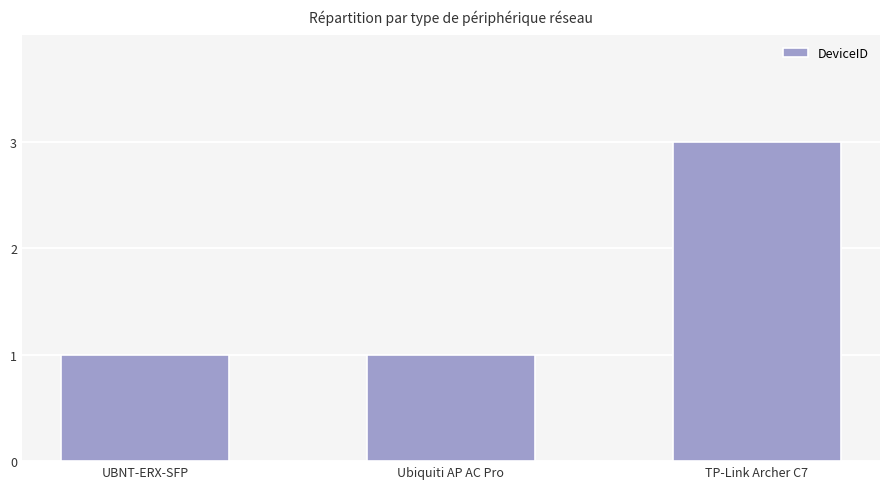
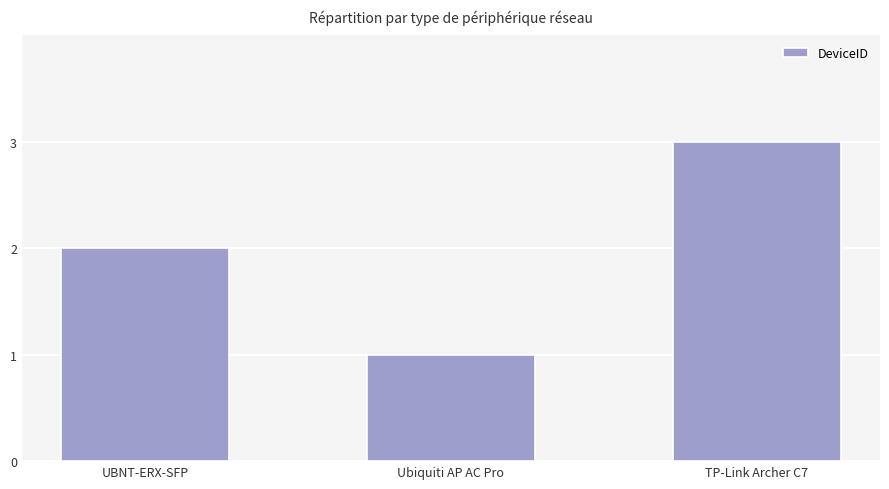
UBNT-ERX-SFP: 1 -> 2
